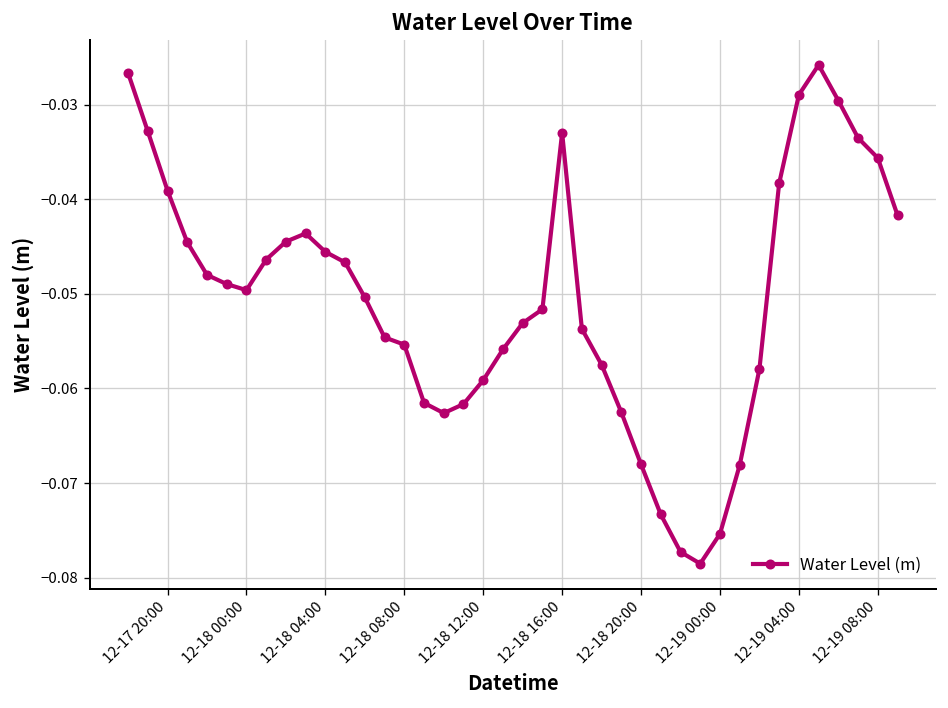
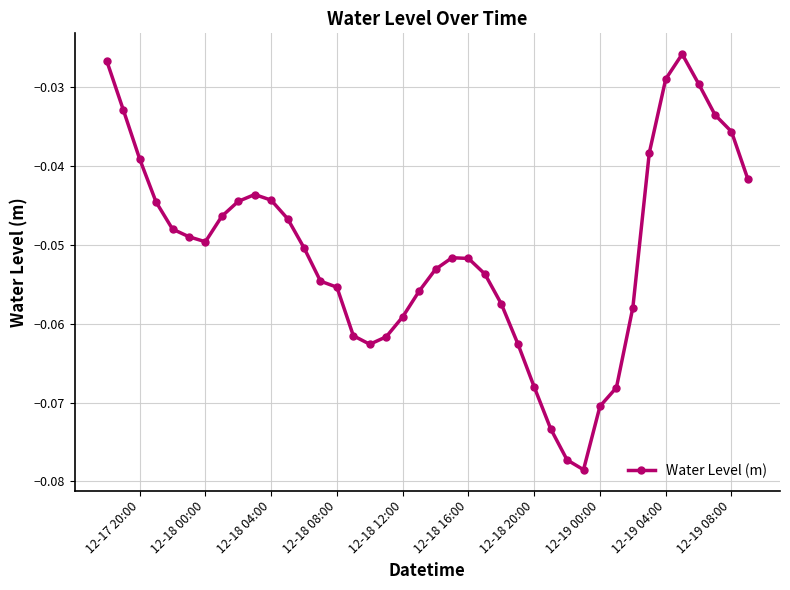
12-18 04:00: -0.046 -> -0.044
12-18 16:00: -0.033 -> -0.052
12-19 00:00: -0.075 -> -0.070
